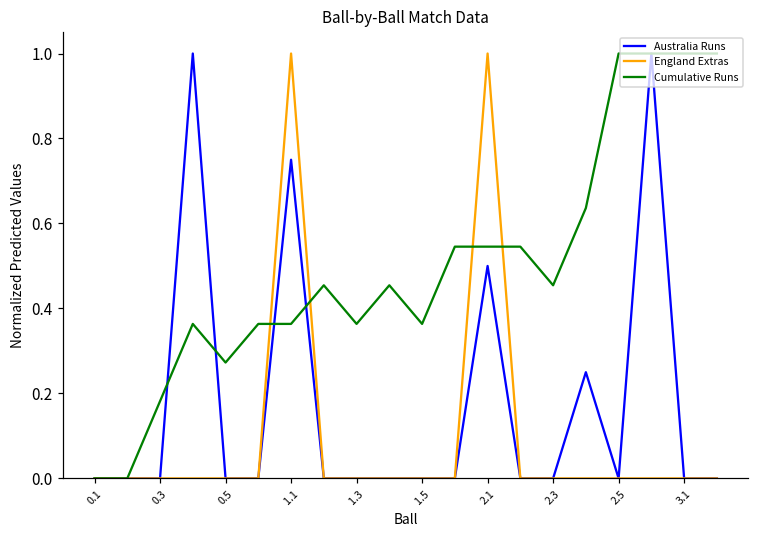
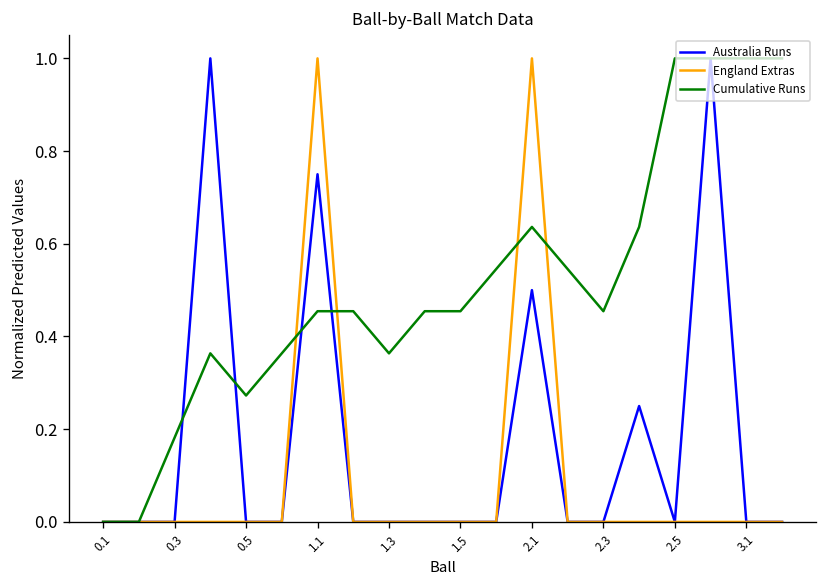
Cumulative Runs, 1.1: 0.36 -> 0.45
Cumulative Runs, 1.5: 0.36 -> 0.45
Cumulative Runs, 2.1: 0.55 -> 0.64
